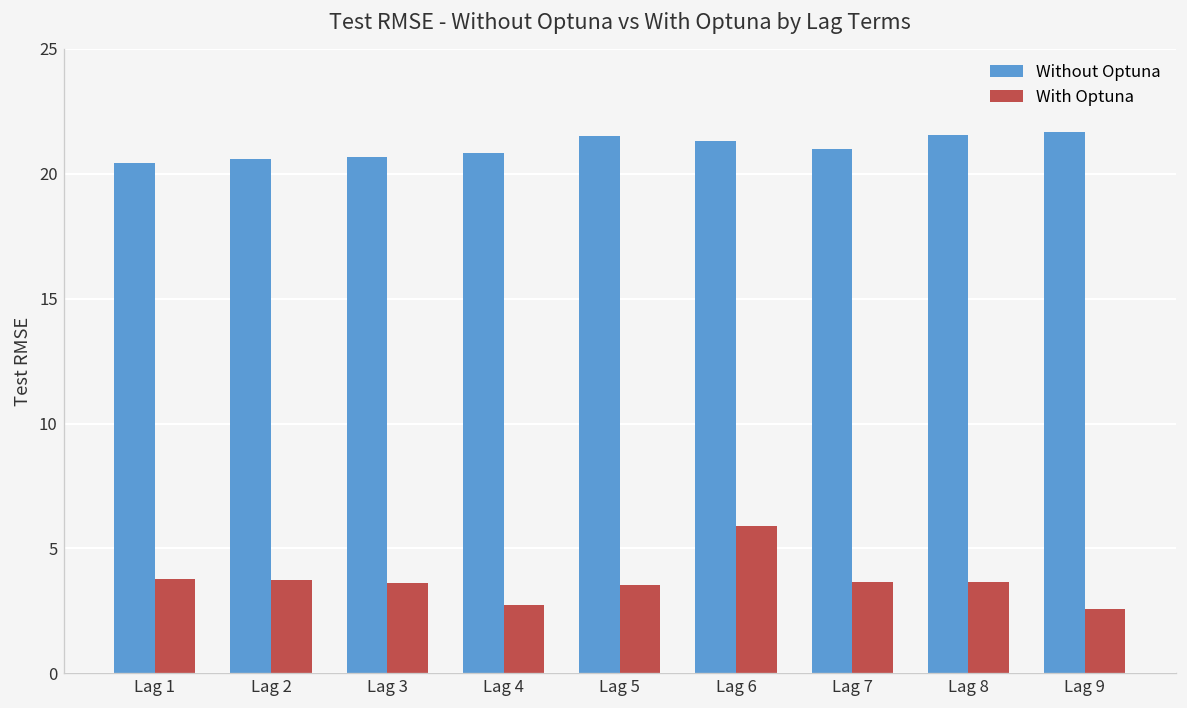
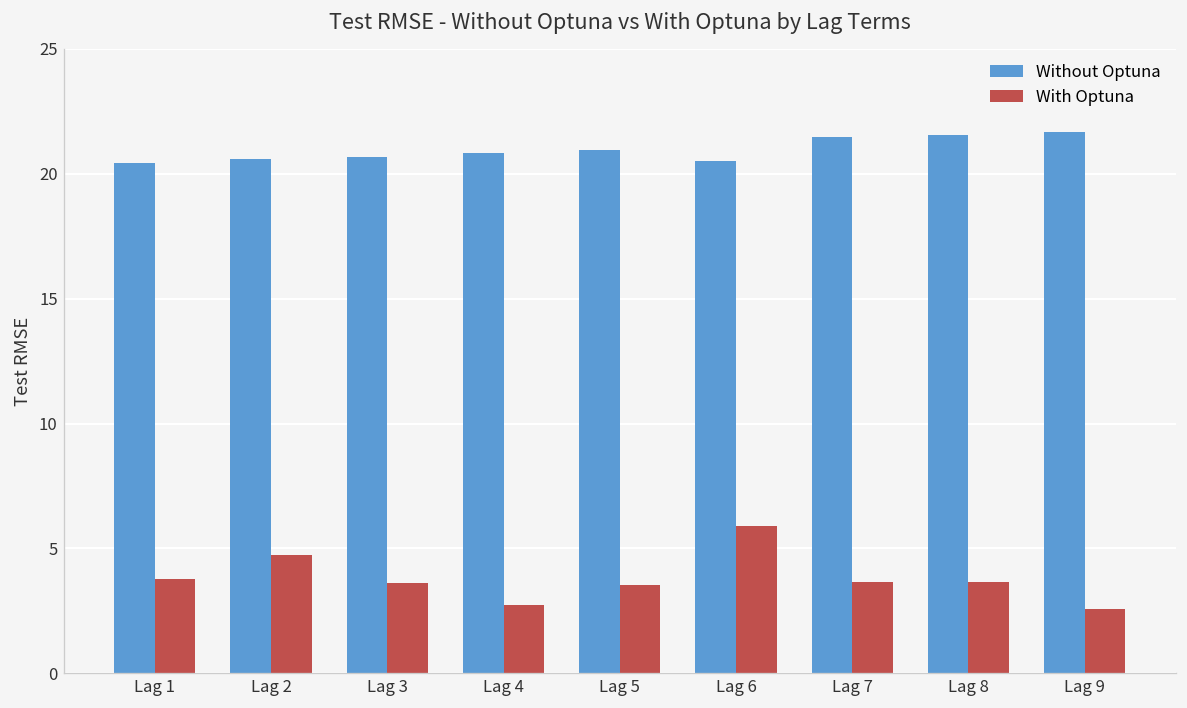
With Optuna, Lag 2: 3.7 -> 4.7
Without Optuna, Lag 5: 21.5 -> 21.0
Without Optuna, Lag 6: 21.3 -> 20.5
Without Optuna, Lag 7: 21.0 -> 21.5
